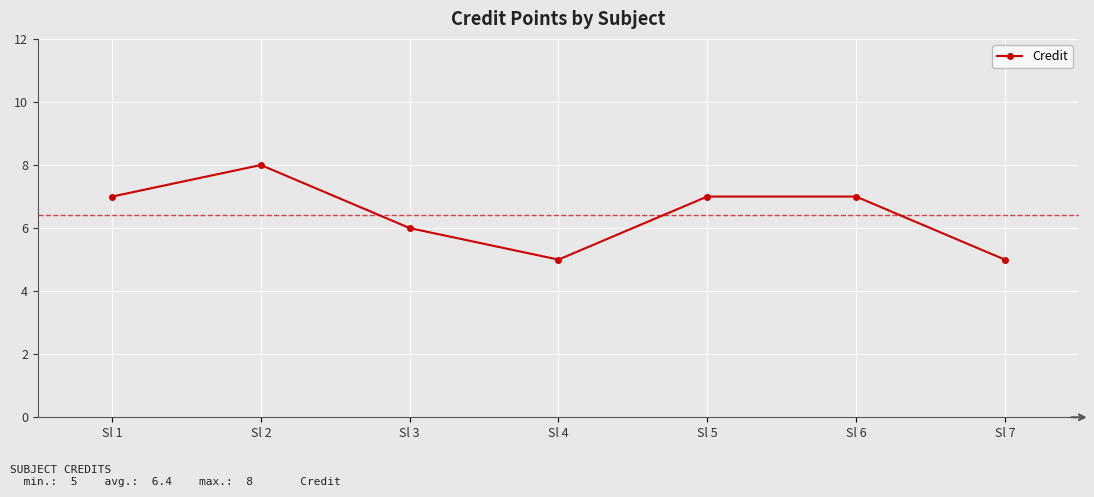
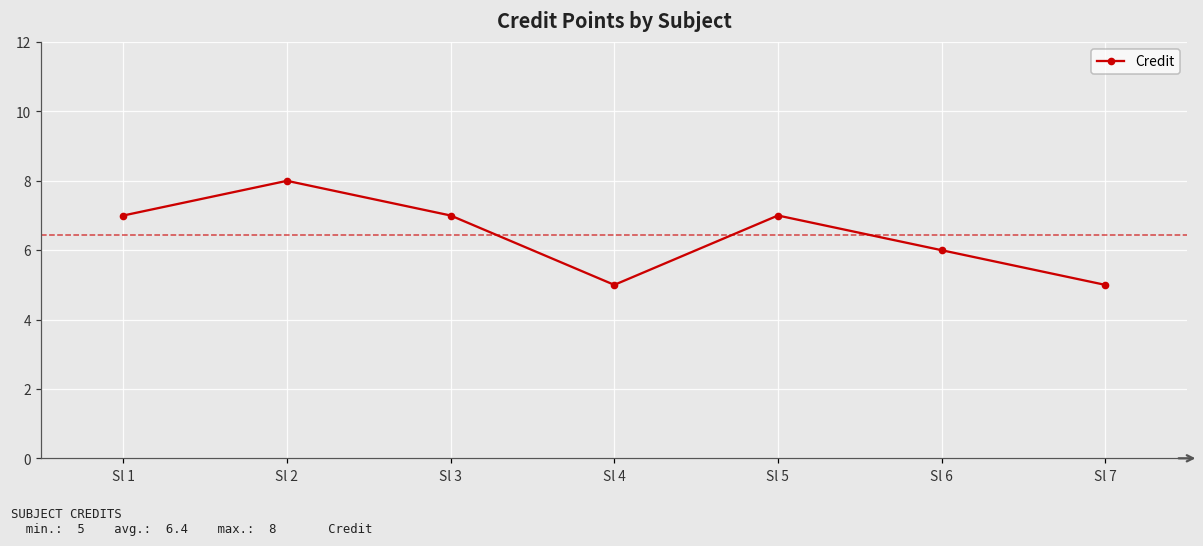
Sl 3: 6 -> 7
Sl 6: 7 -> 6
